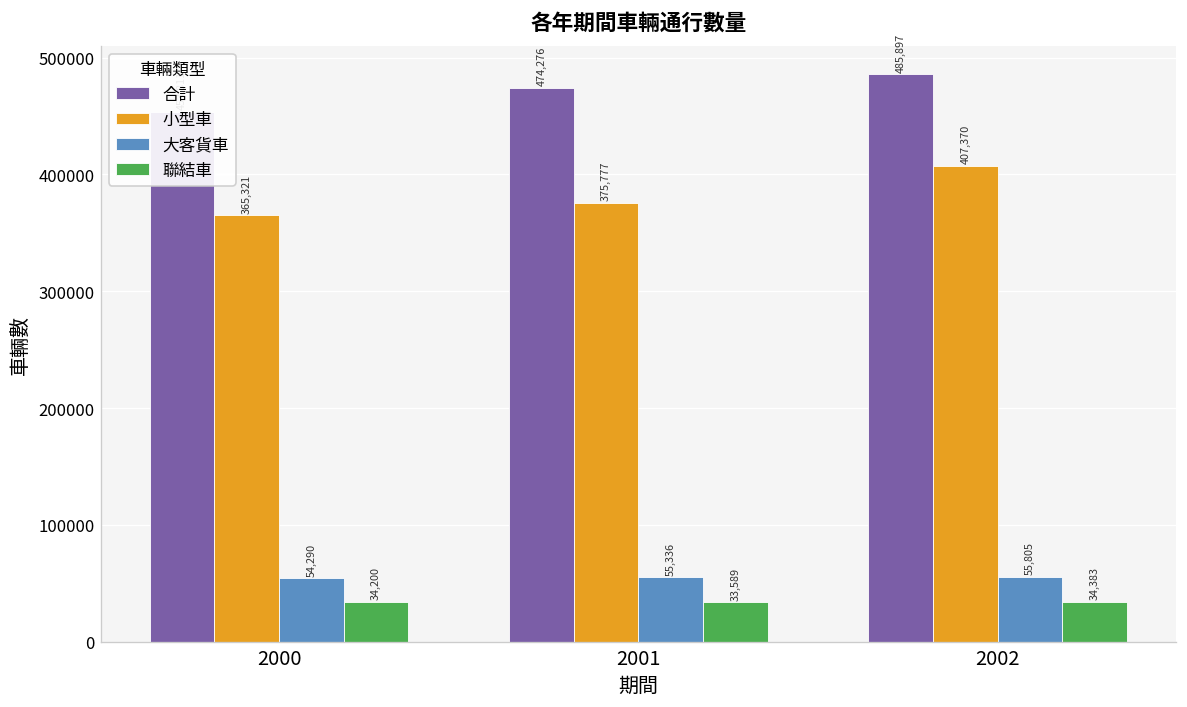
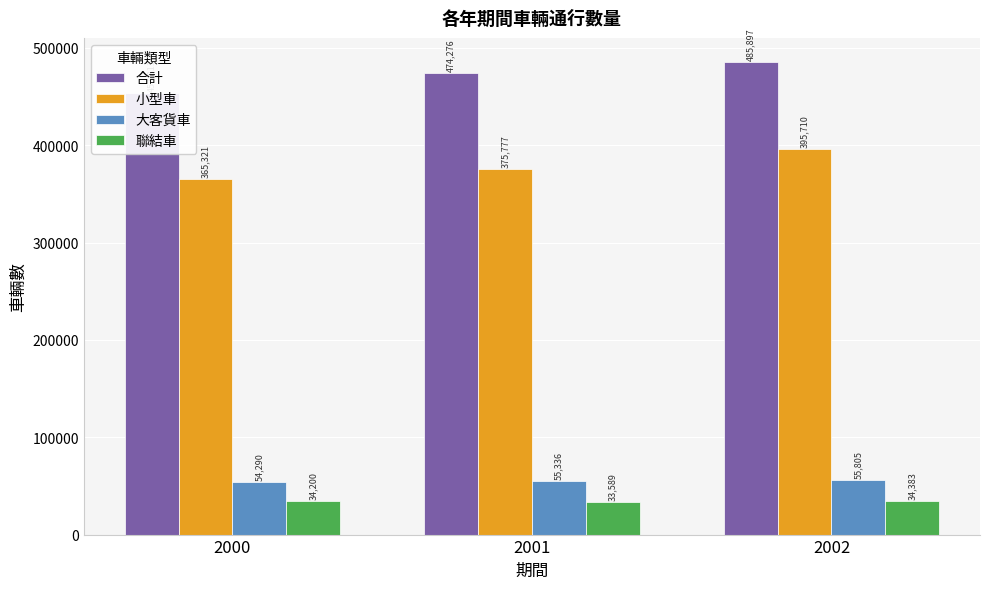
小型車, 2002: 407,370 -> 395,710
